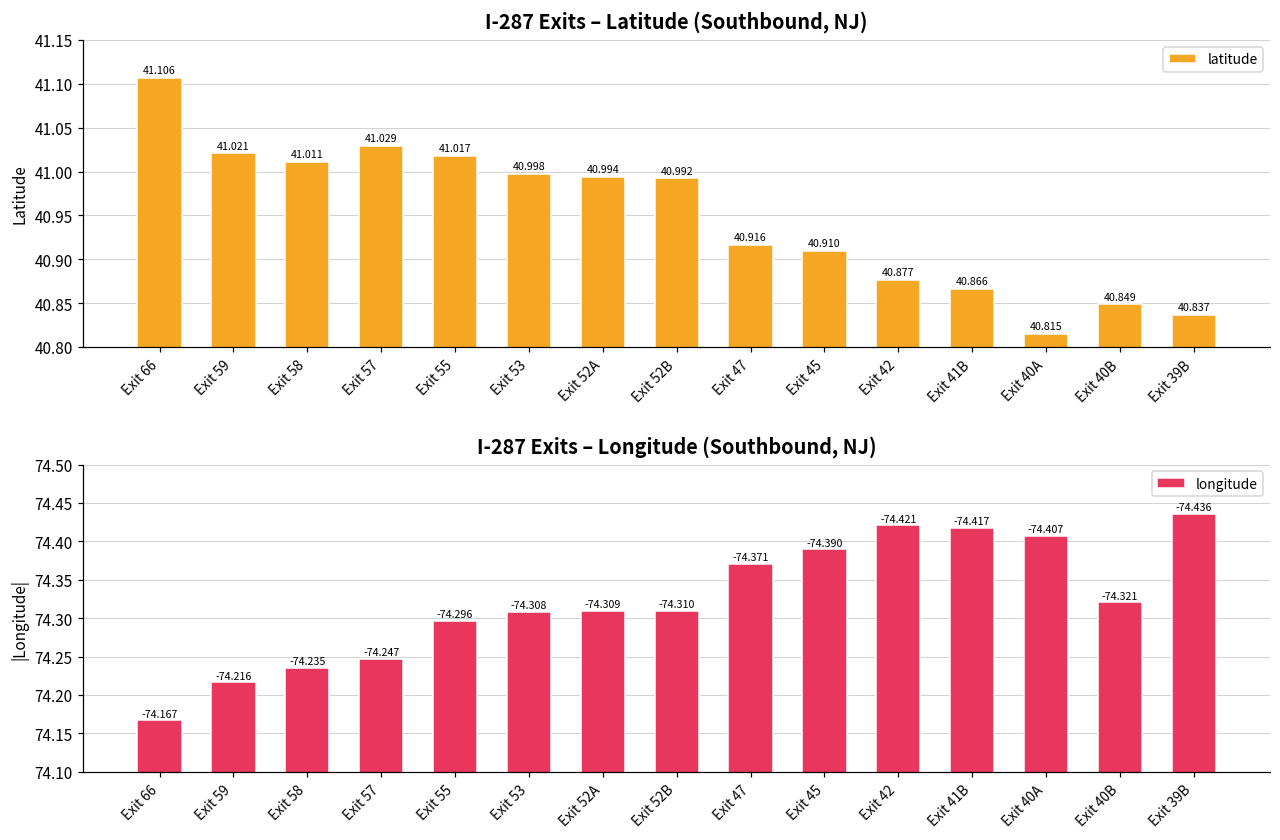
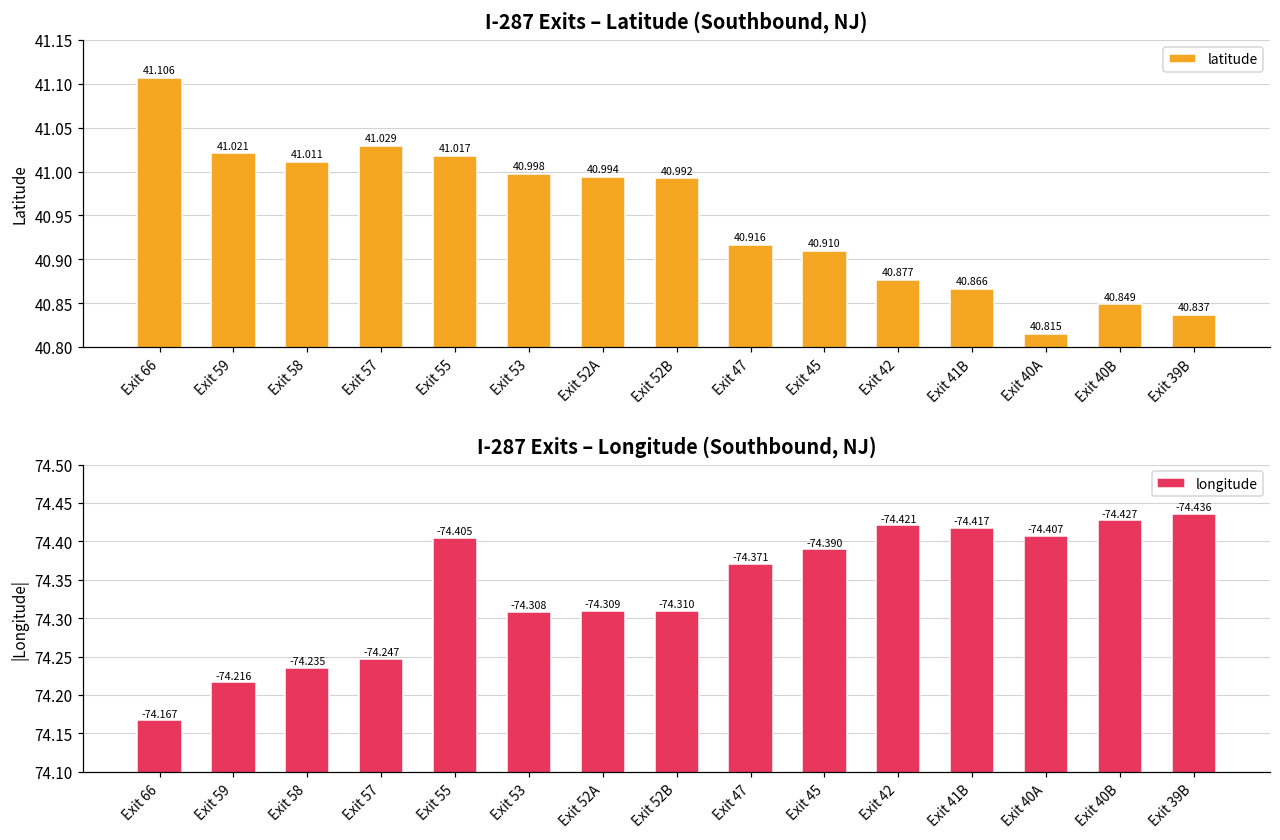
I-287 Exits – Longitude (Southbound, NJ), Exit 55: -74.296 -> -74.405
I-287 Exits – Longitude (Southbound, NJ), Exit 40B: -74.321 -> -74.427
